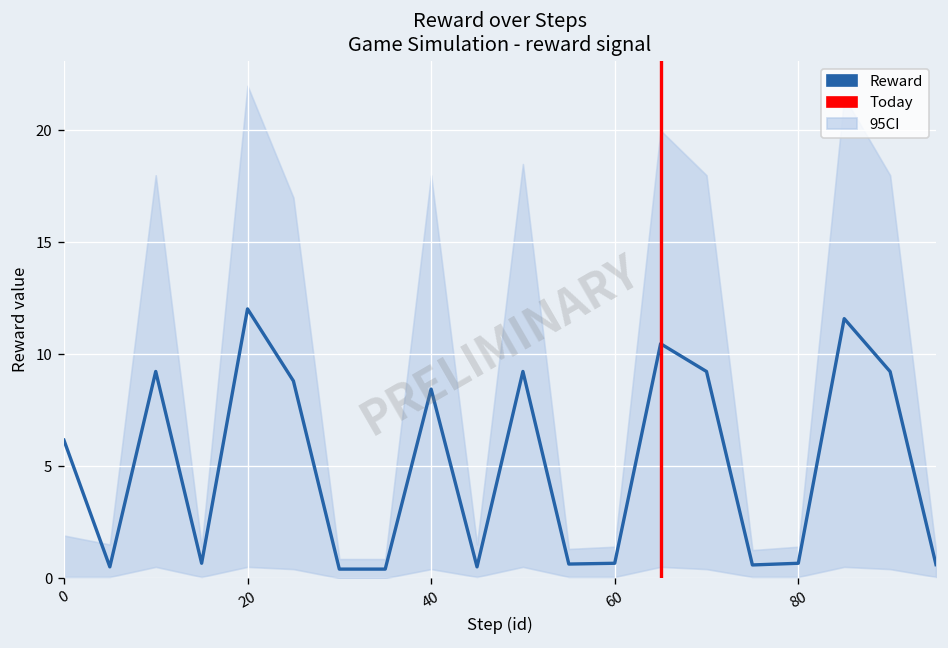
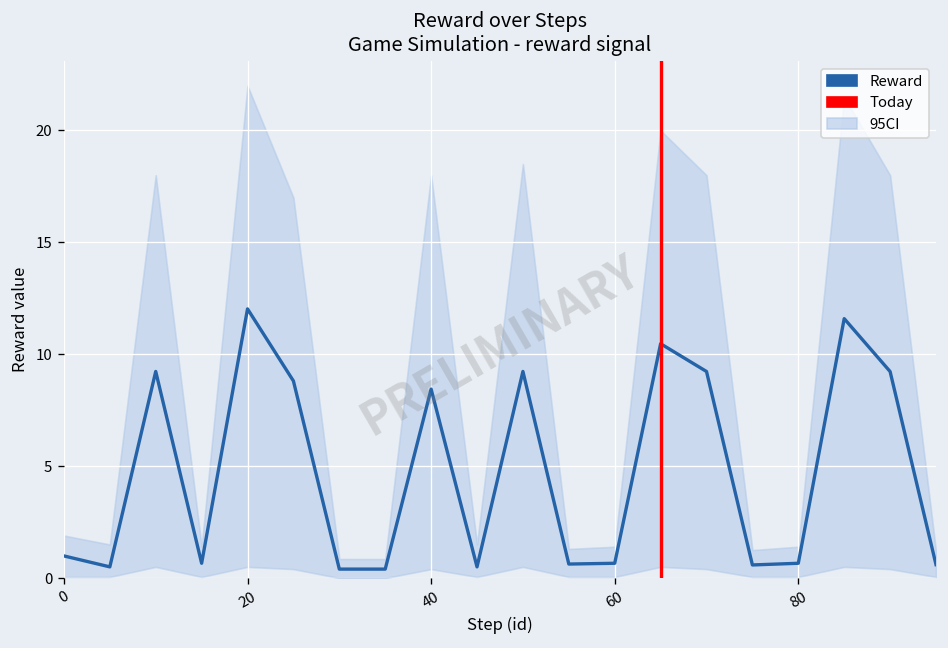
Reward, 0: 6.2 -> 1.0
